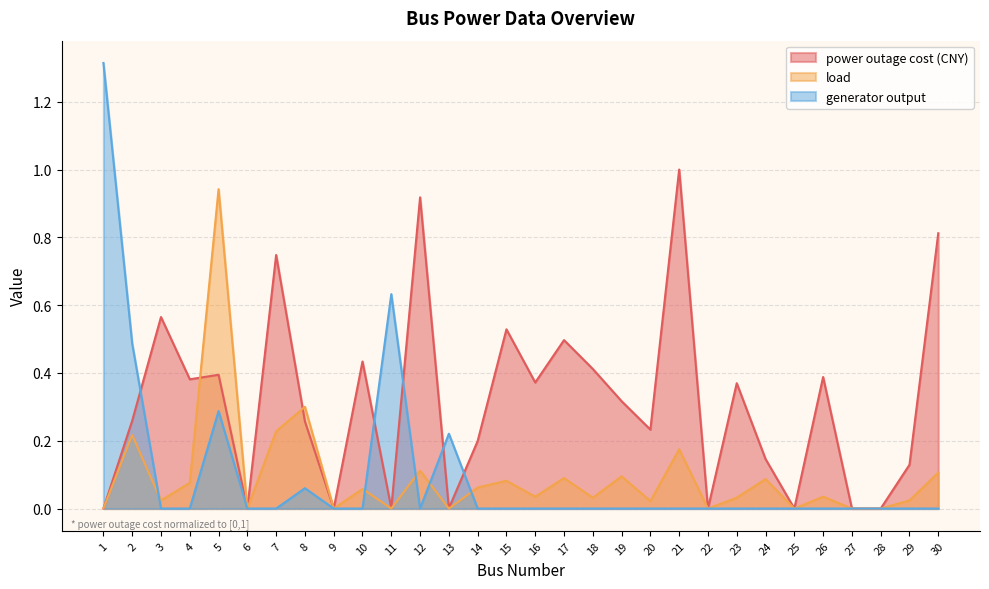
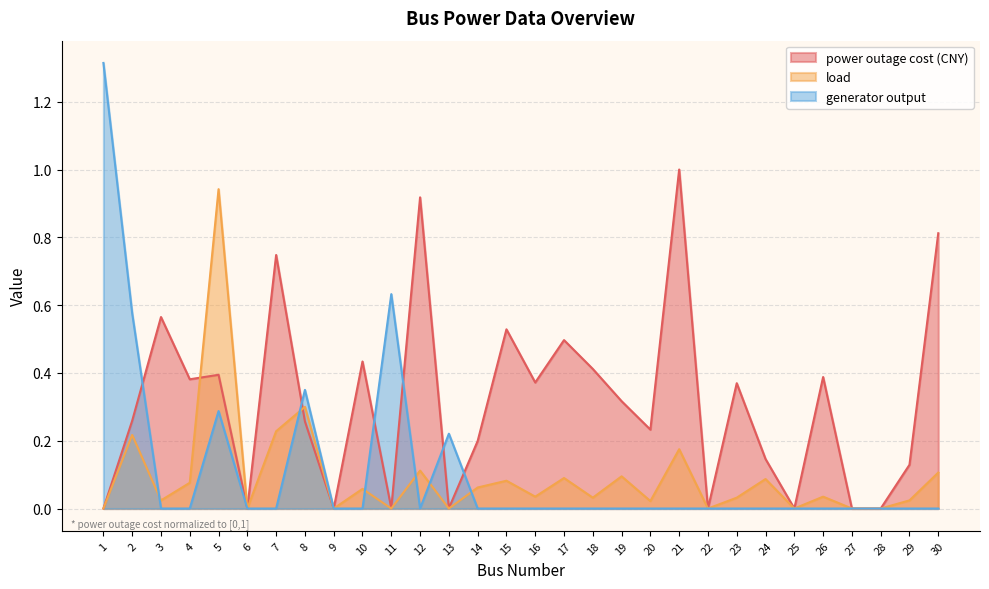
generator output, 2: 0.49 -> 0.58
generator output, 8: 0.06 -> 0.35
